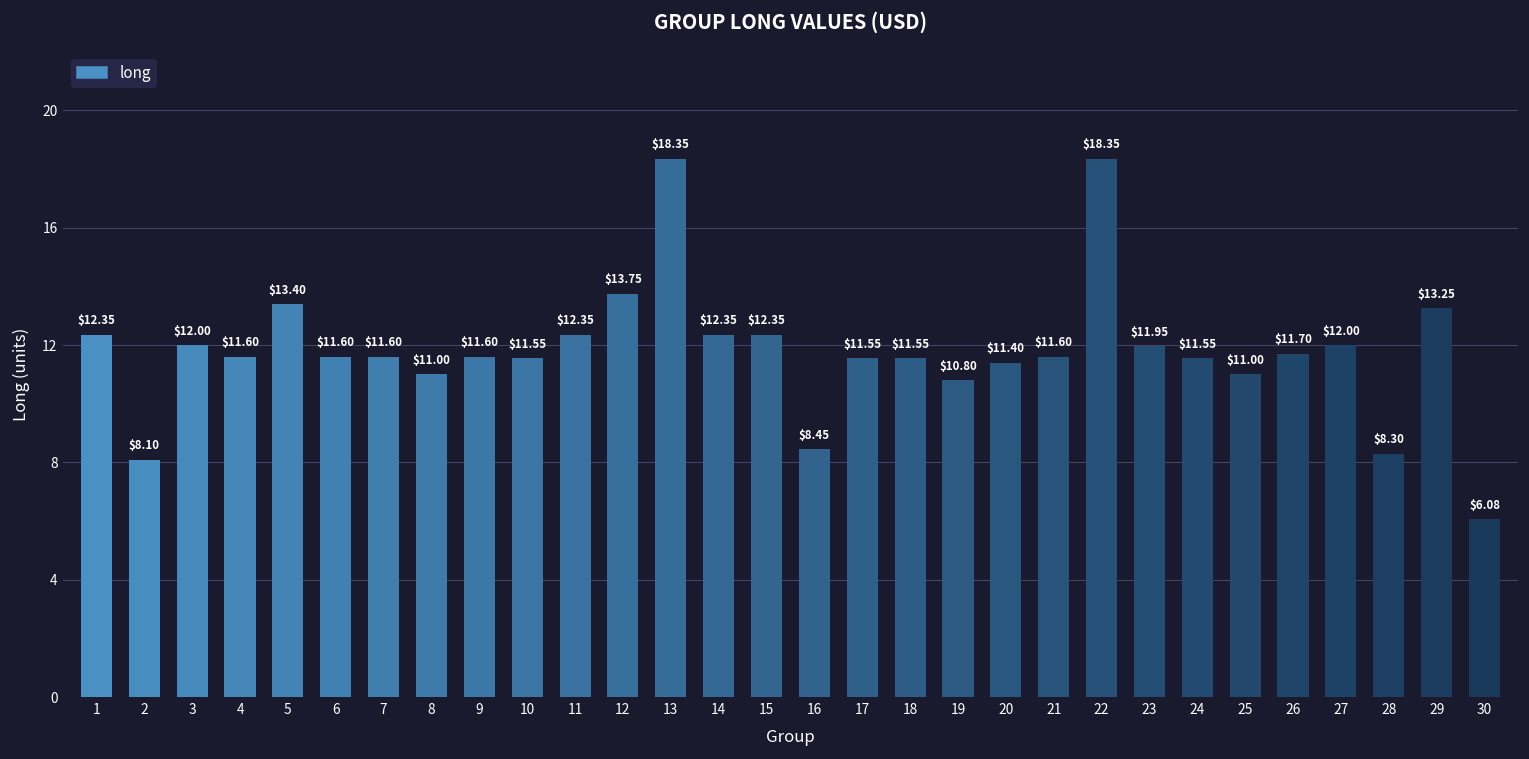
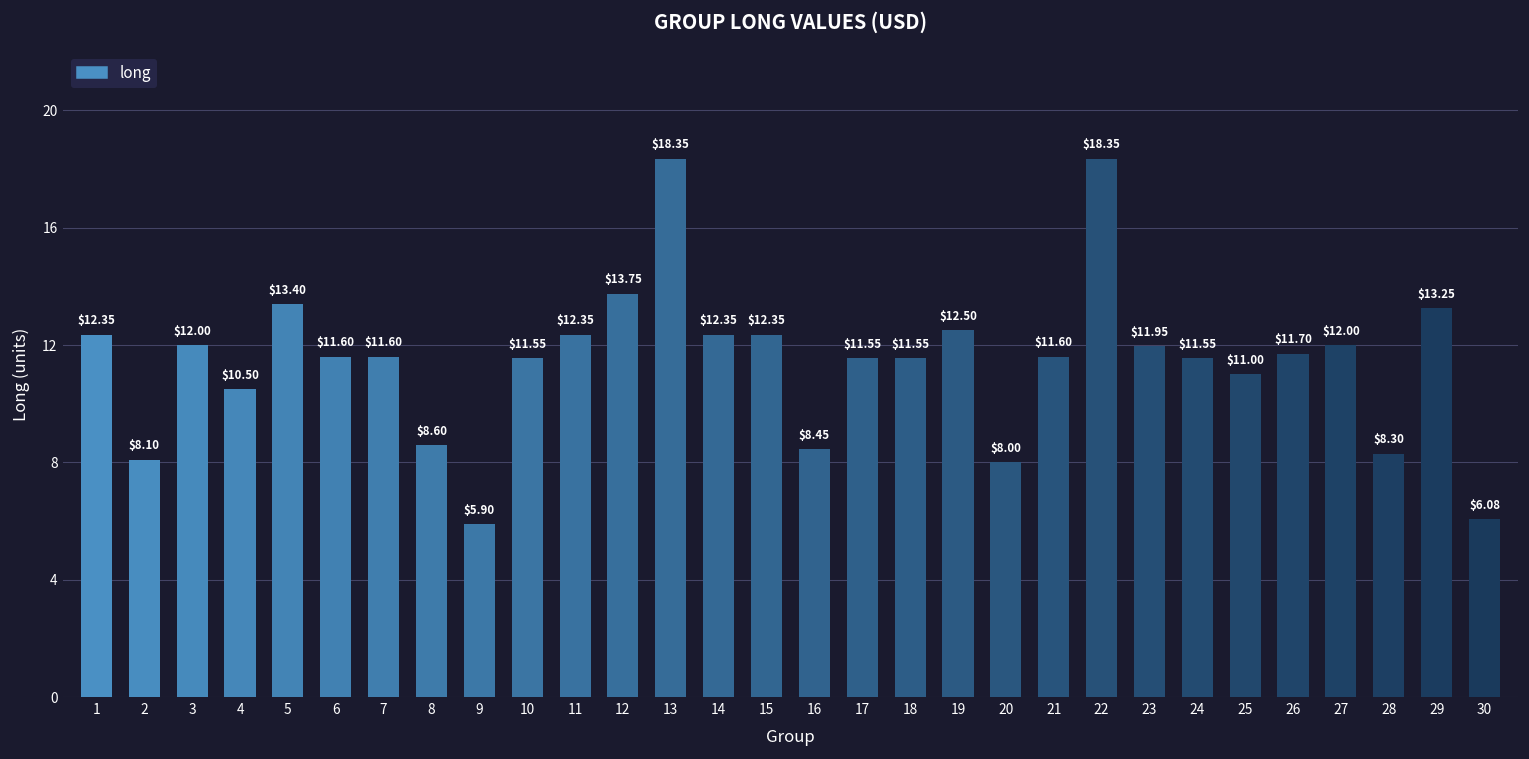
4: $11.60 -> $10.50
8: $11.00 -> $8.60
9: $11.60 -> $5.90
19: $10.80 -> $12.50
20: $11.40 -> $8.00
